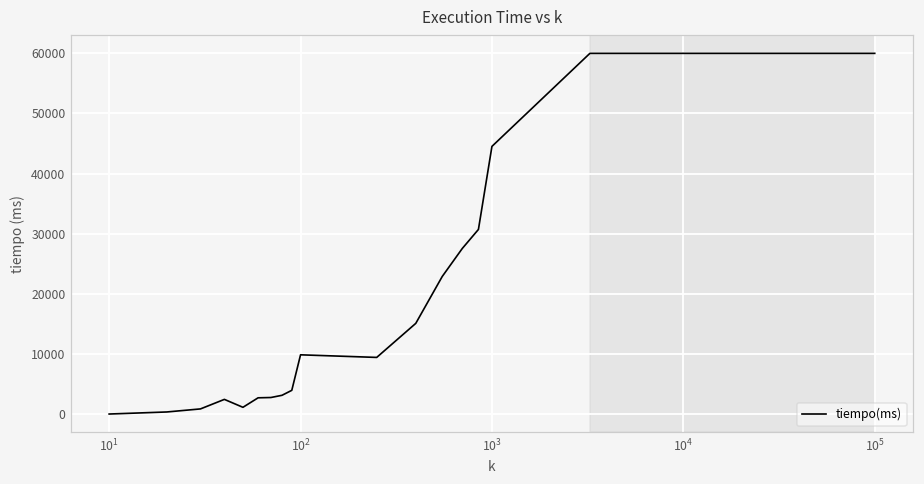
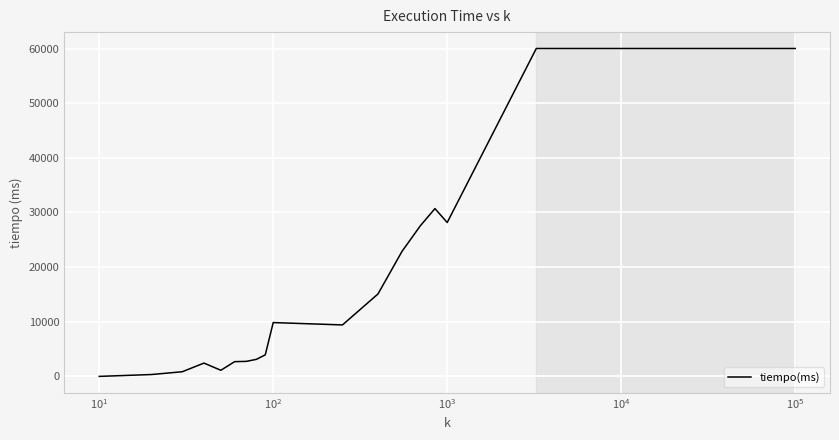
10^3: 45000 -> 28000
